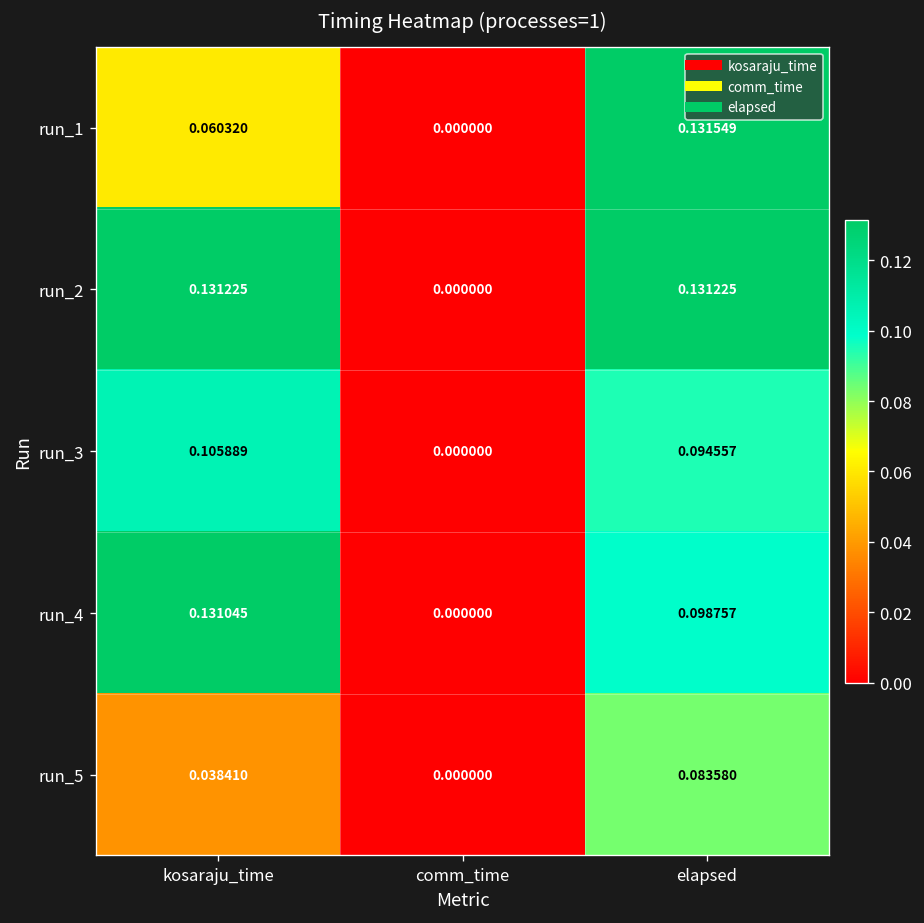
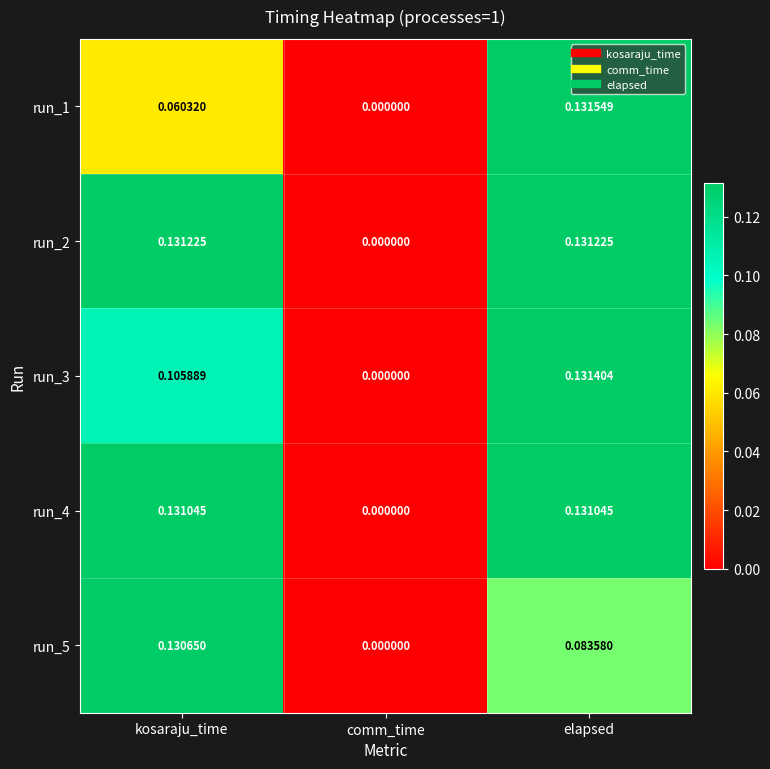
run_3, elapsed: 0.094557 -> 0.131404
run_4, elapsed: 0.098757 -> 0.131045
run_5, kosaraju_time: 0.038410 -> 0.130650
